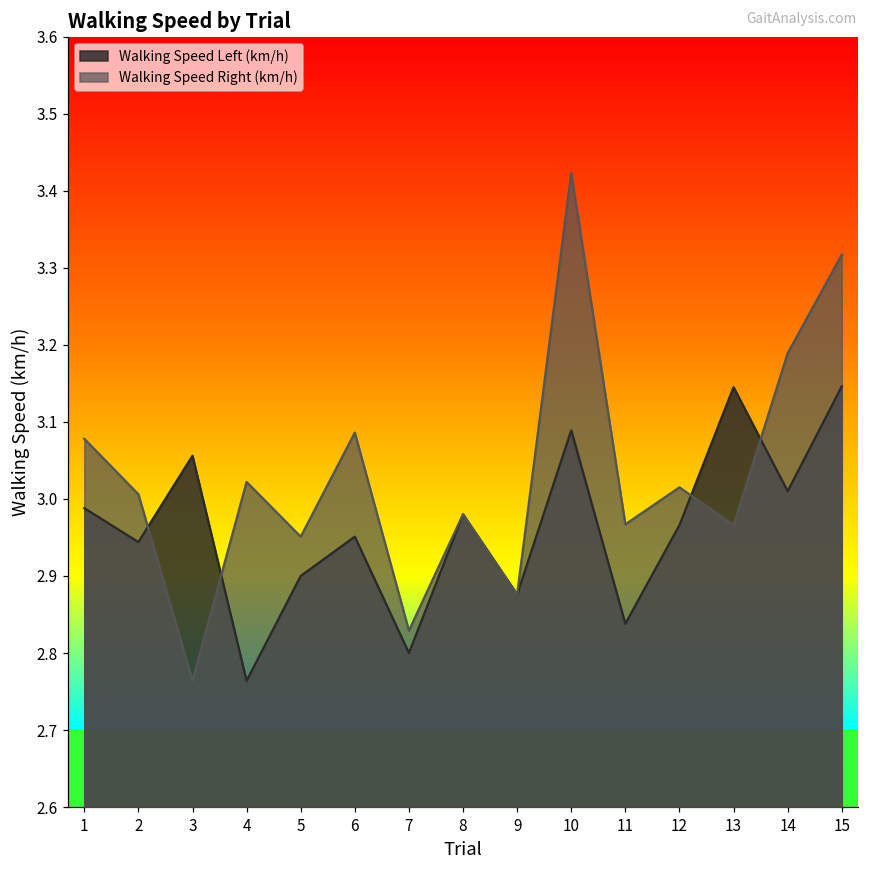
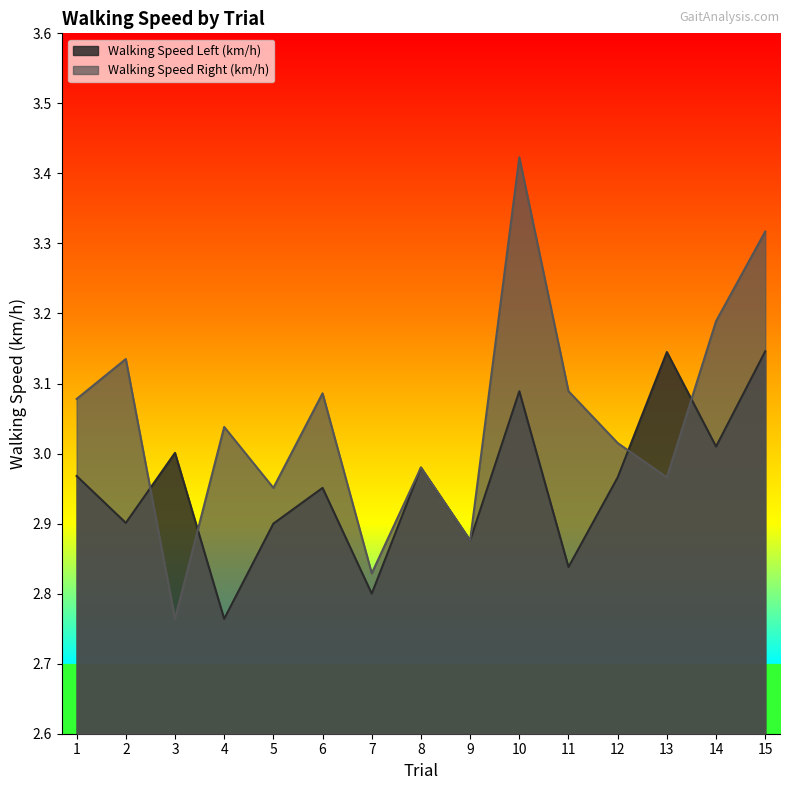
Walking Speed Left (km/h), 1: 2.99 -> 2.97
Walking Speed Left (km/h), 2: 2.94 -> 2.90
Walking Speed Right (km/h), 2: 3.01 -> 3.14
Walking Speed Left (km/h), 3: 3.06 -> 3.00
Walking Speed Right (km/h), 4: 3.02 -> 3.04
Walking Speed Right (km/h), 11: 2.97 -> 3.09
